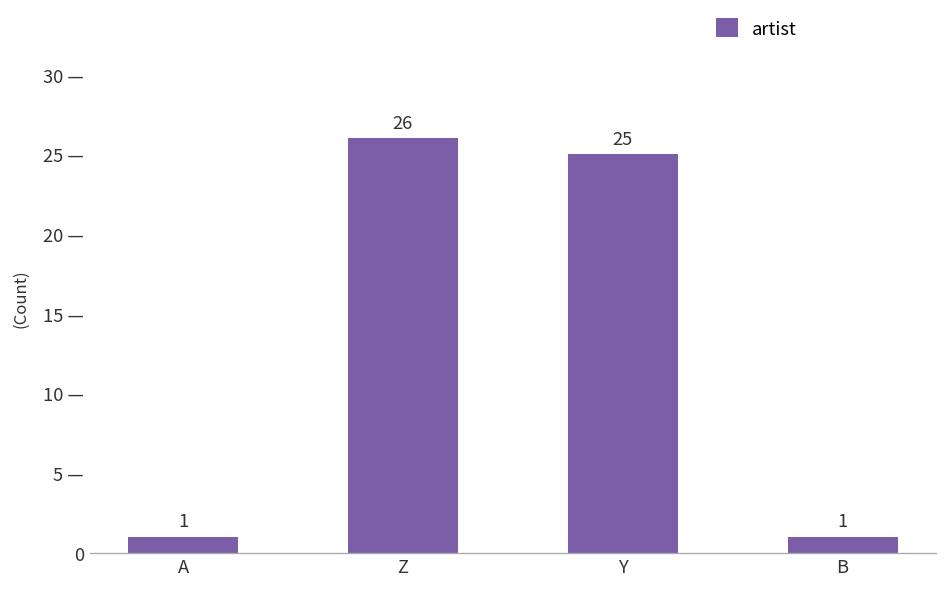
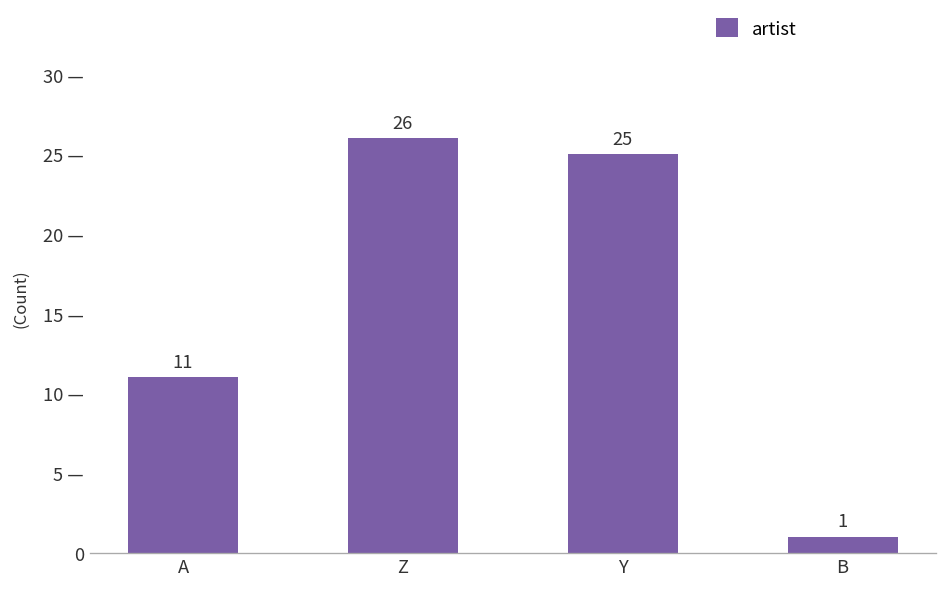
A: 1 -> 11
